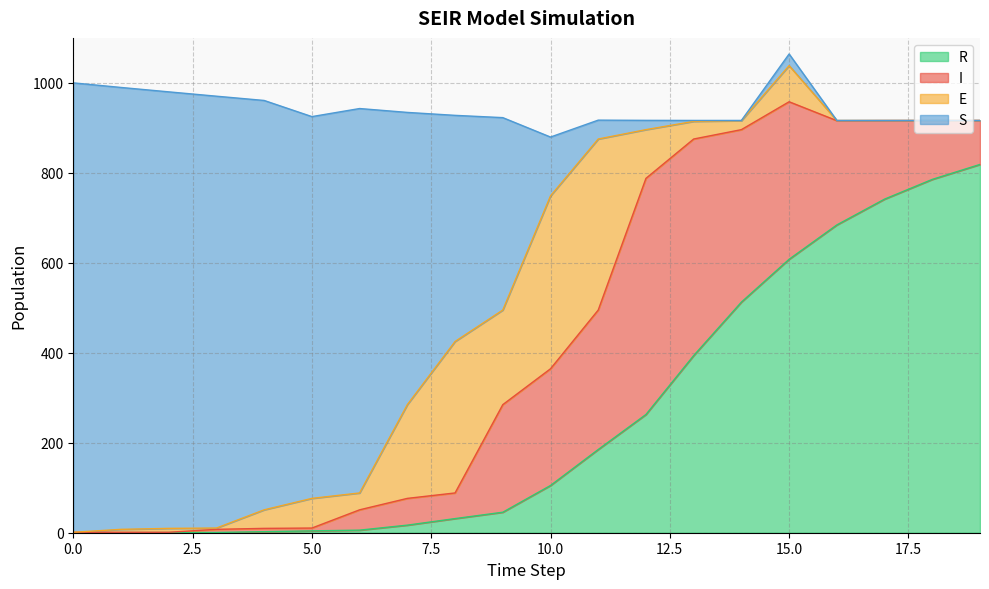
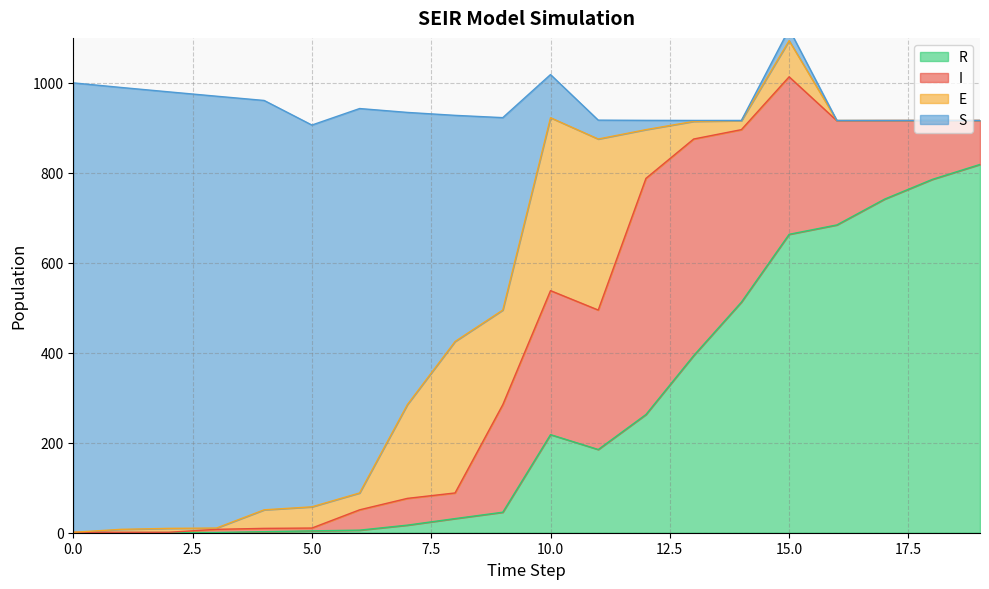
E, 5.0: 70 -> 50
R, 10.0: 110 -> 220
I, 10.0: 260 -> 320
S, 10.0: 130 -> 100
R, 15.0: 610 -> 660
